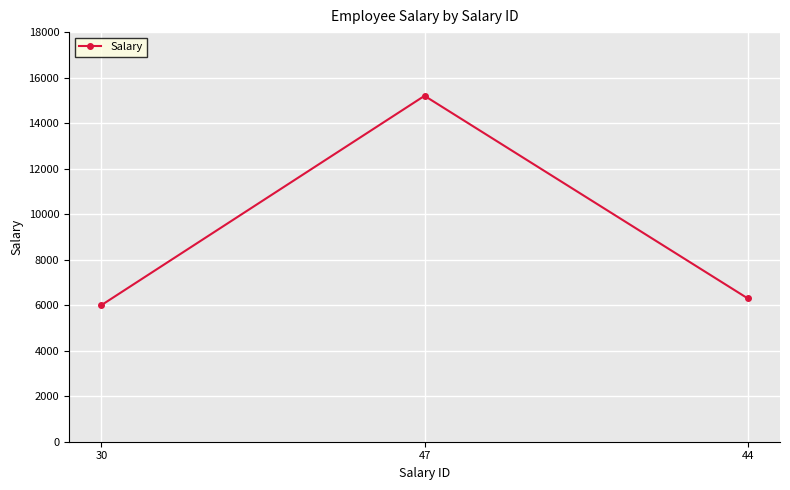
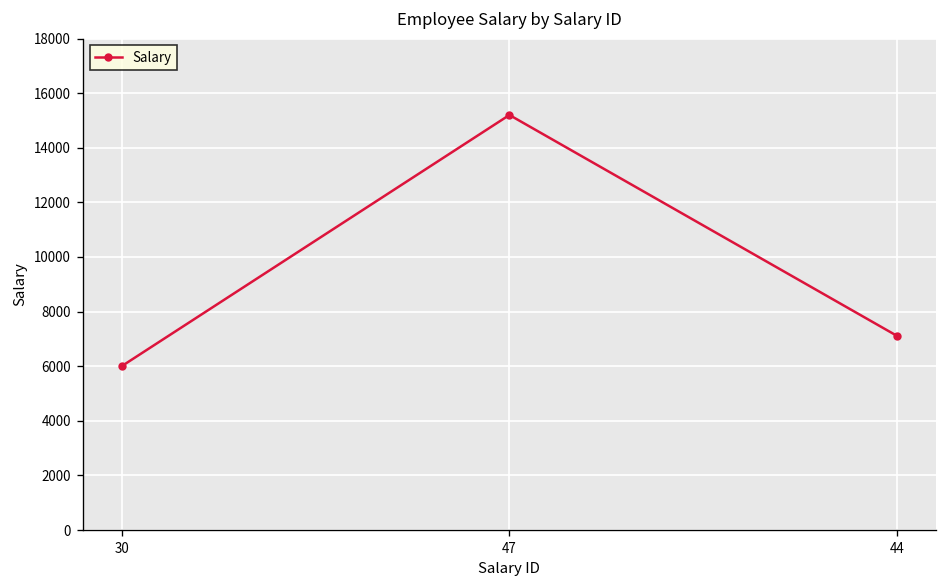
44: 6300 -> 7100
